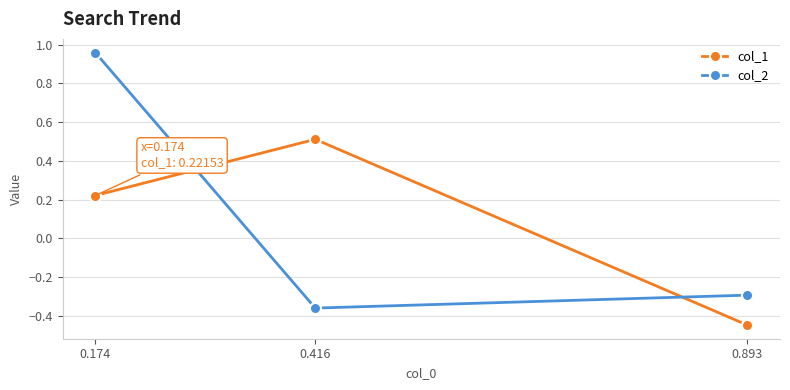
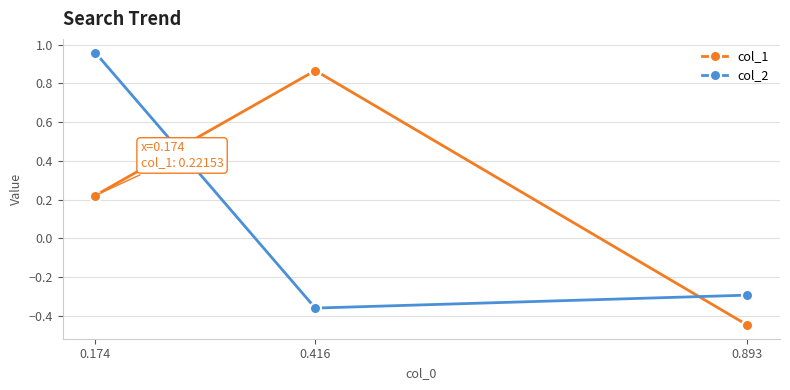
col_1, 0.416: 0.51 -> 0.87
